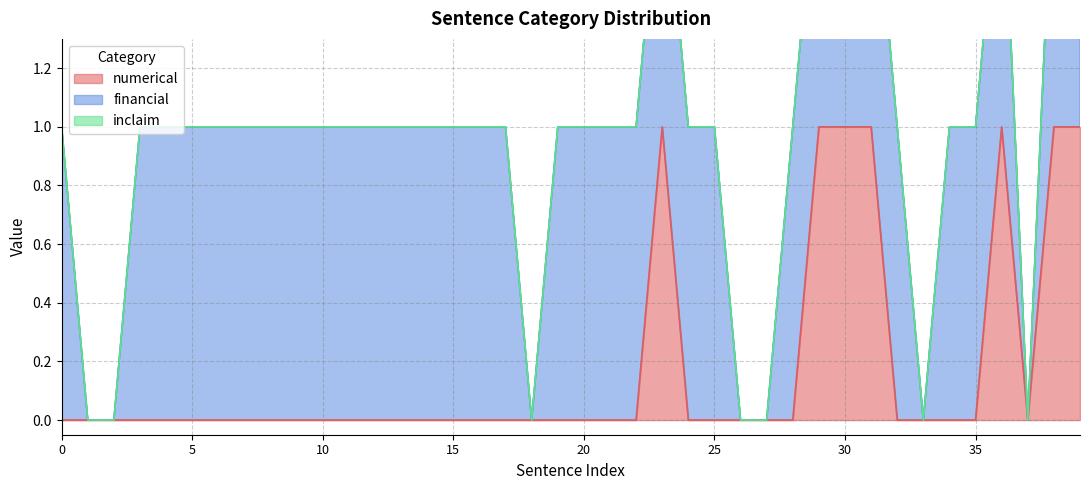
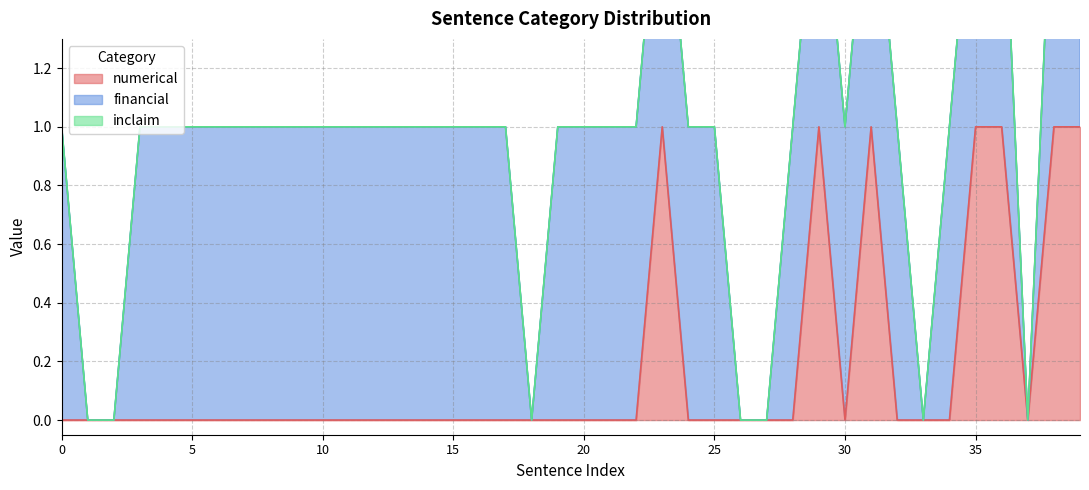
numerical, 30: 1 -> 0
numerical, 35: 0 -> 1
